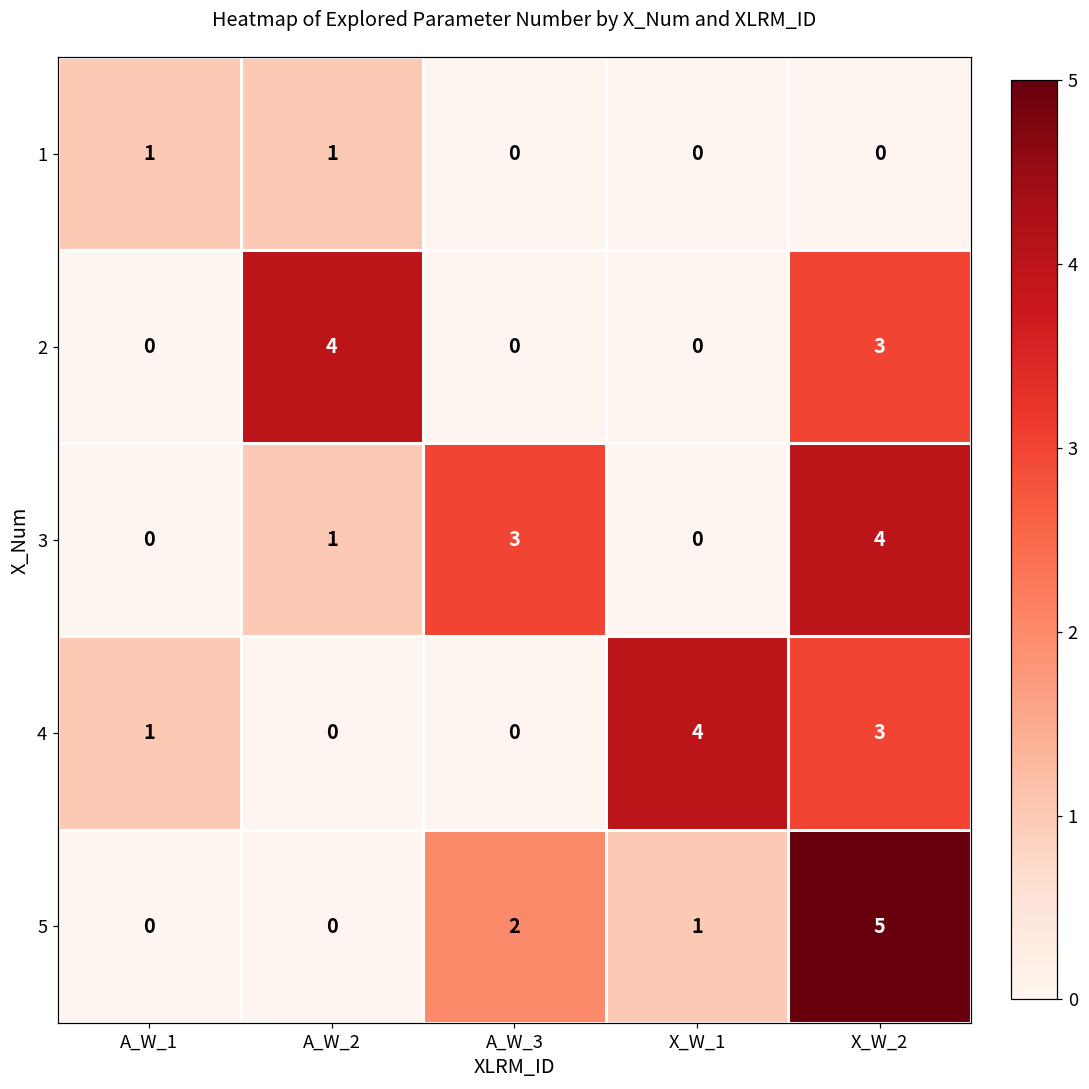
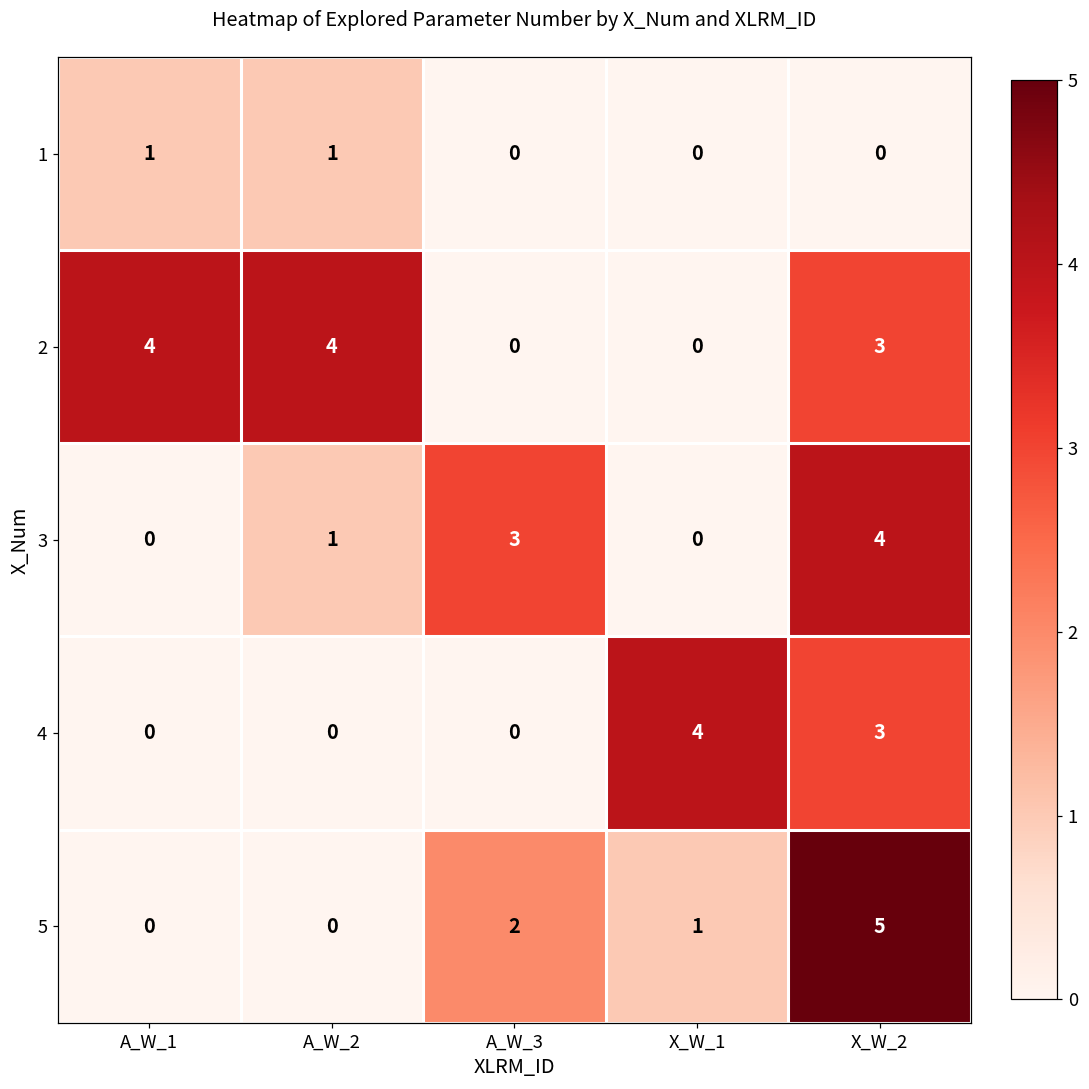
2, A_W_1: 0 -> 4
4, A_W_1: 1 -> 0
